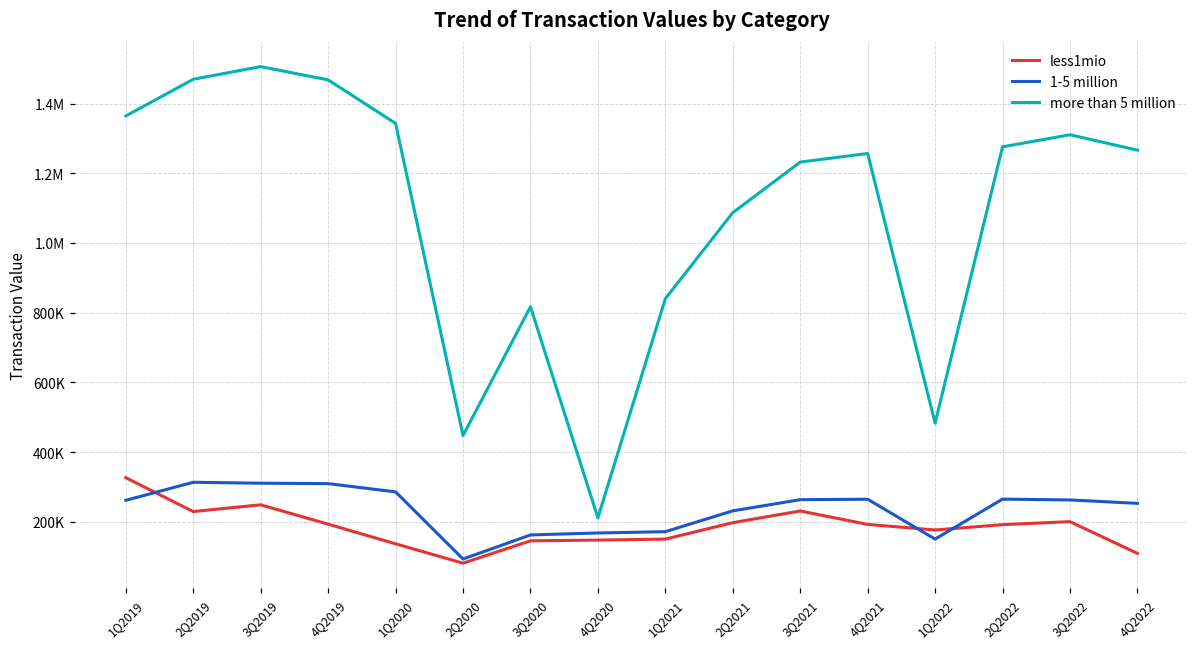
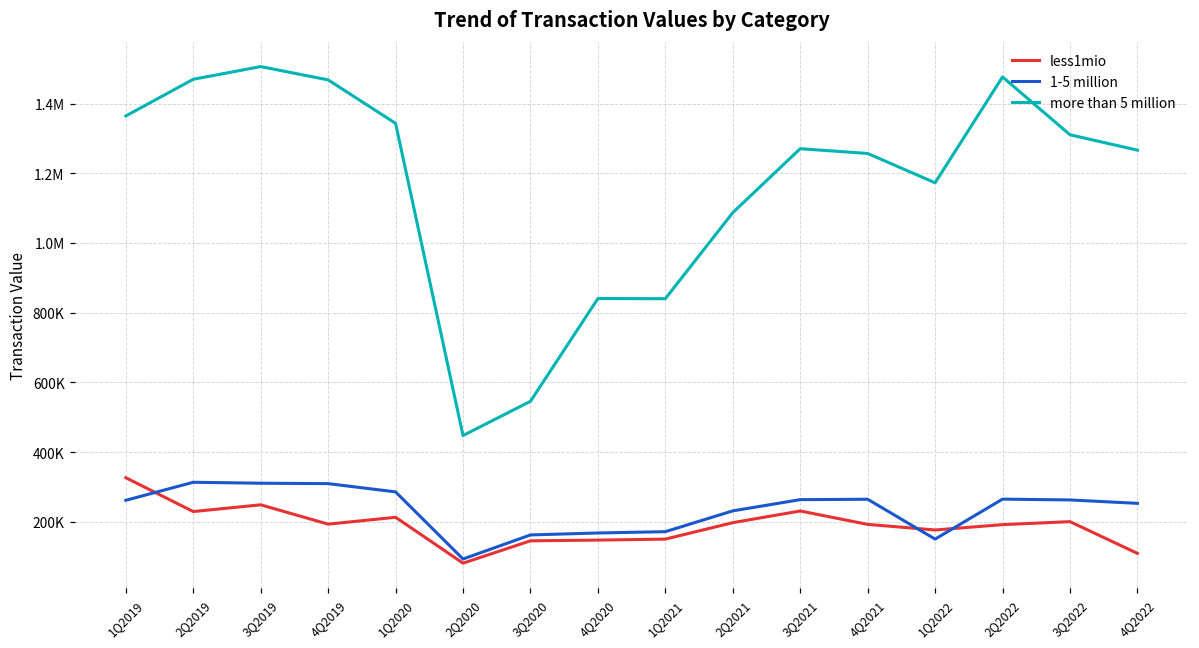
less1mio, 1Q2020: 140000 -> 210000
more than 5 million, 3Q2020: 820000 -> 550000
more than 5 million, 4Q2020: 210000 -> 840000
more than 5 million, 3Q2021: 1230000 -> 1270000
more than 5 million, 1Q2022: 480000 -> 1170000
more than 5 million, 2Q2022: 1280000 -> 1480000
